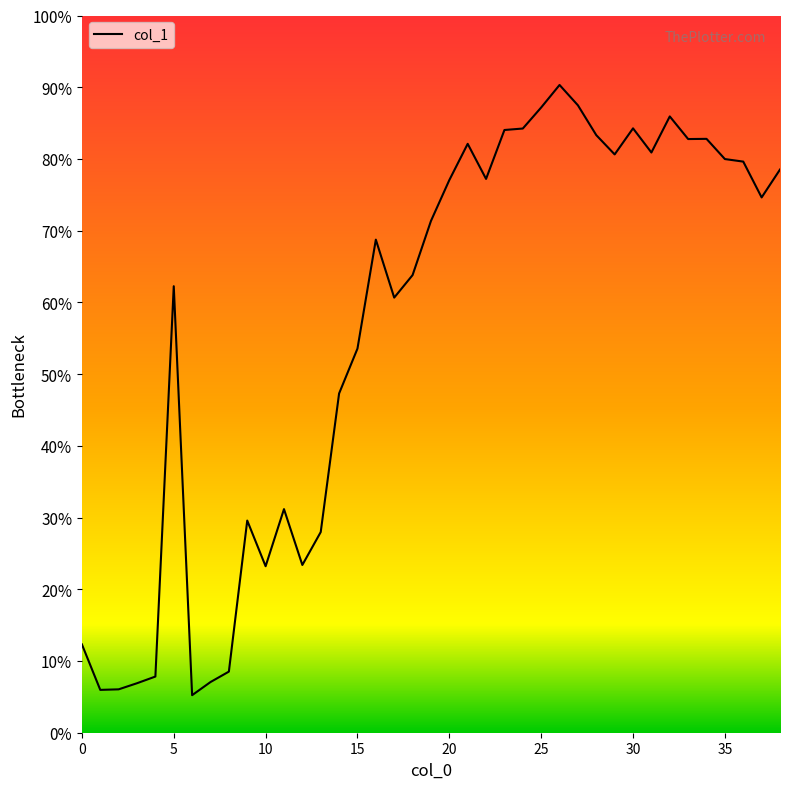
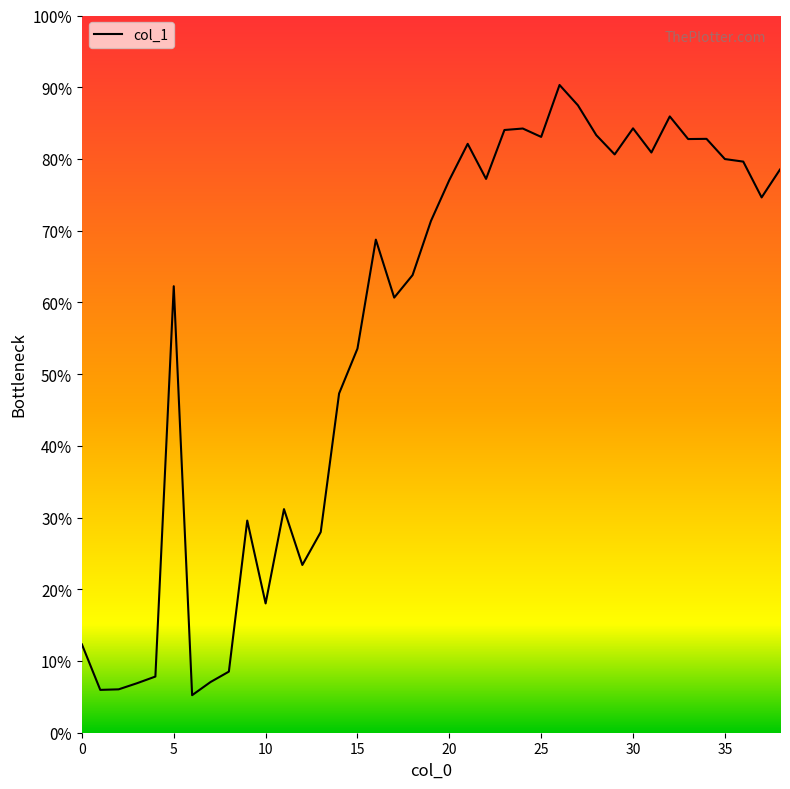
10: 23% -> 18%
25: 87% -> 83%
